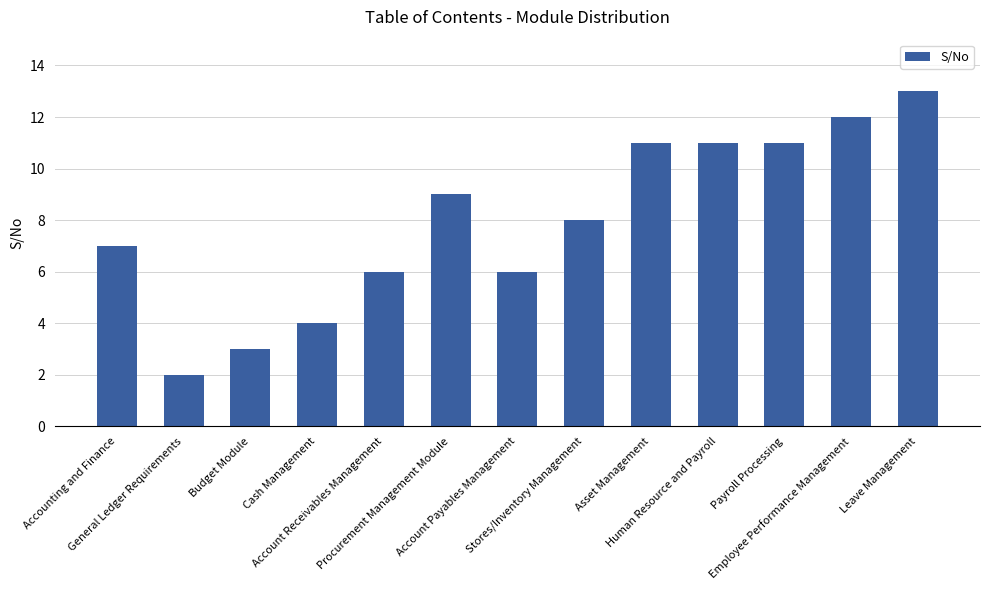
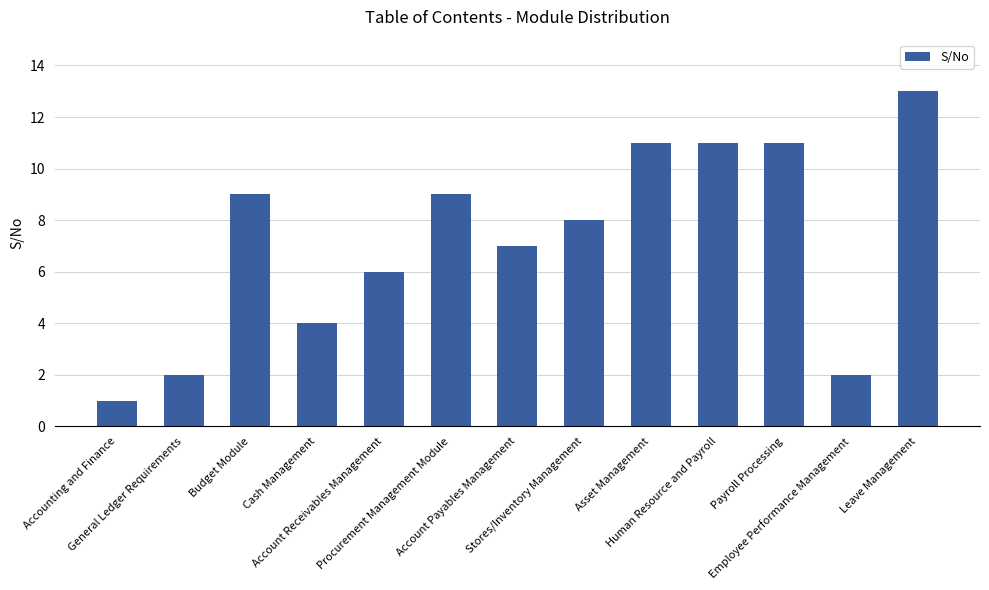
Accounting and Finance: 7 -> 1
Budget Module: 3 -> 9
Account Payables Management: 6 -> 7
Employee Performance Management: 12 -> 2
